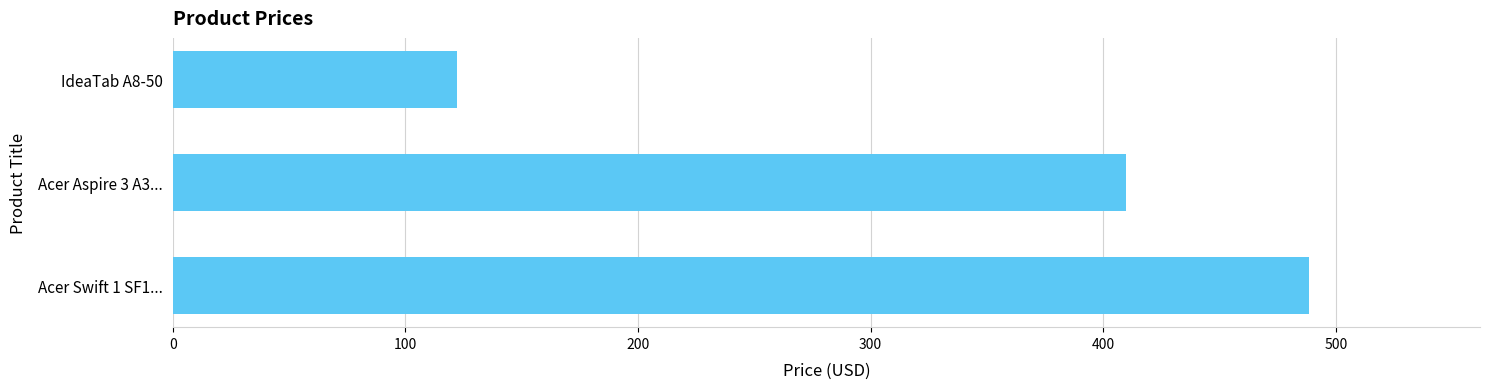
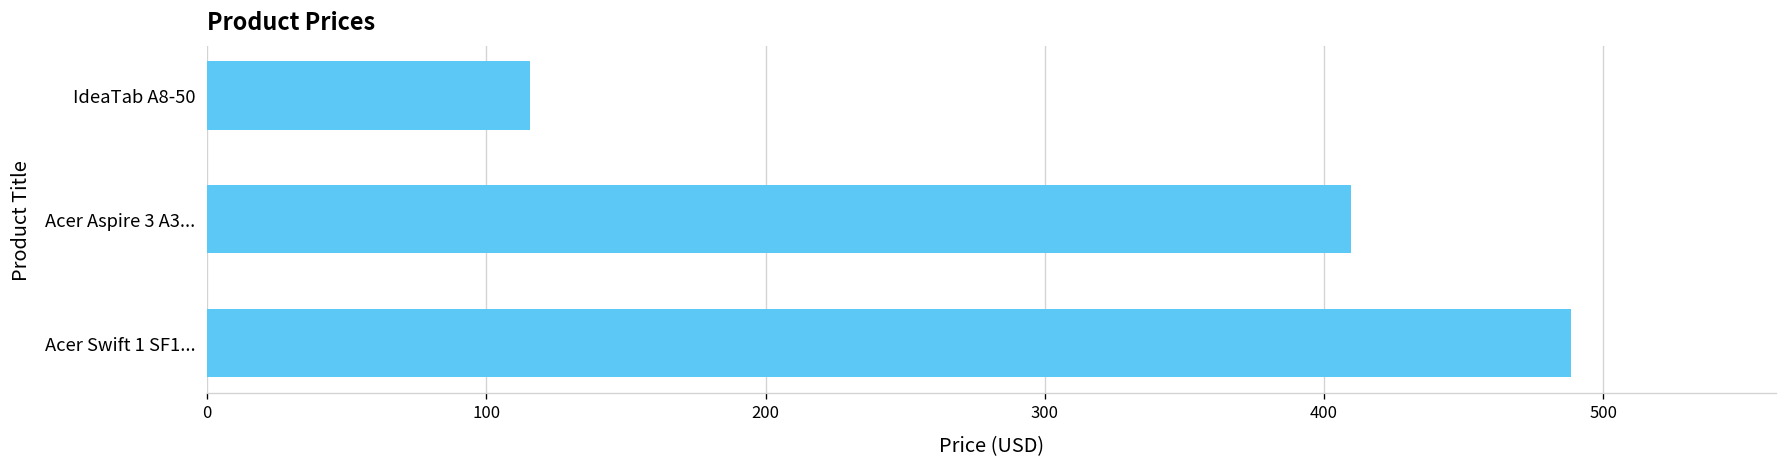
IdeaTab A8-50: 122 -> 116
